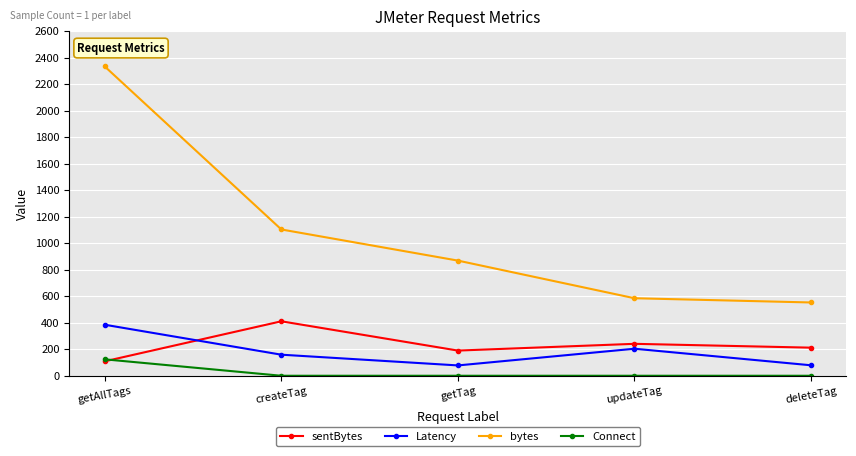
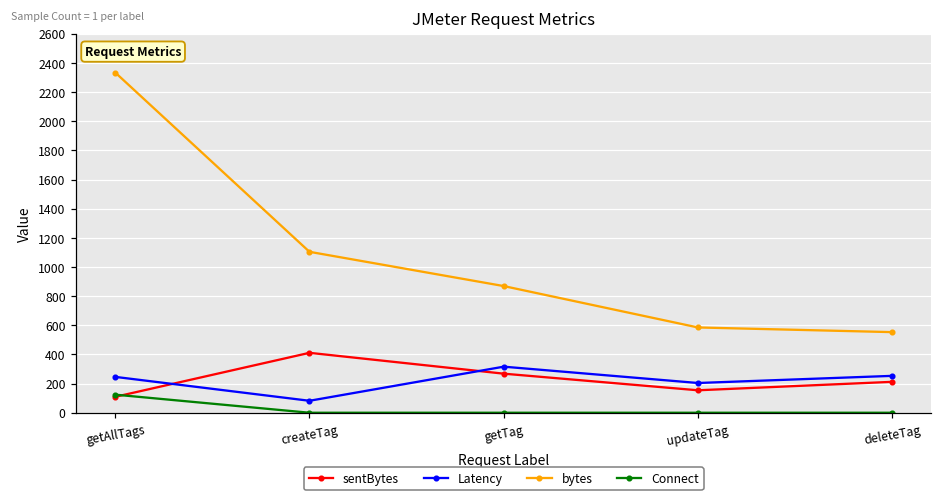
Latency, getAllTags: 390 -> 250
Latency, createTag: 160 -> 80
sentBytes, getTag: 190 -> 270
Latency, getTag: 80 -> 320
sentBytes, updateTag: 240 -> 150
Latency, deleteTag: 80 -> 250
